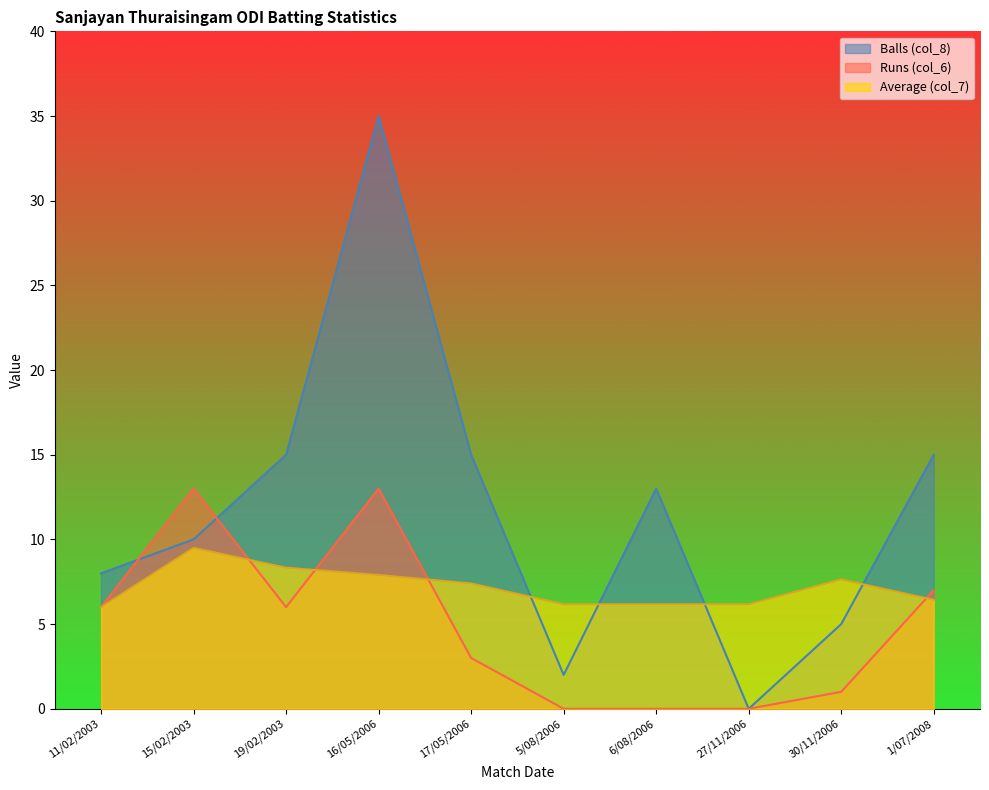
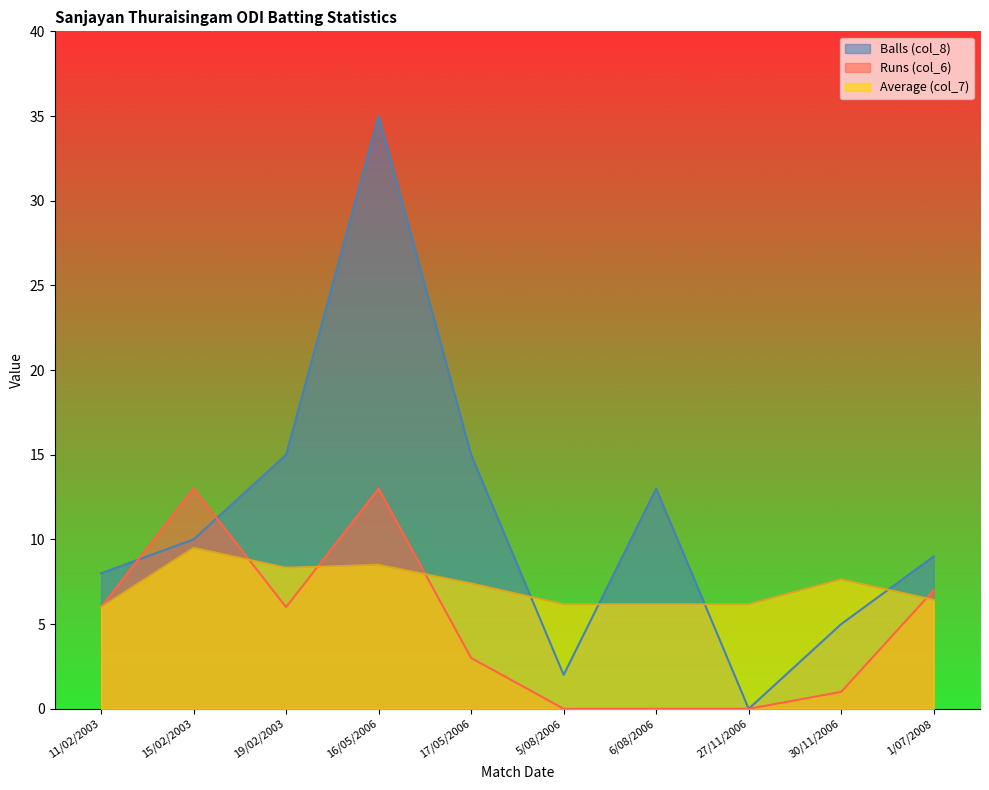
Average (col_7), 16/05/2006: 7.9 -> 8.5
Balls (col_8), 1/07/2008: 15 -> 9
